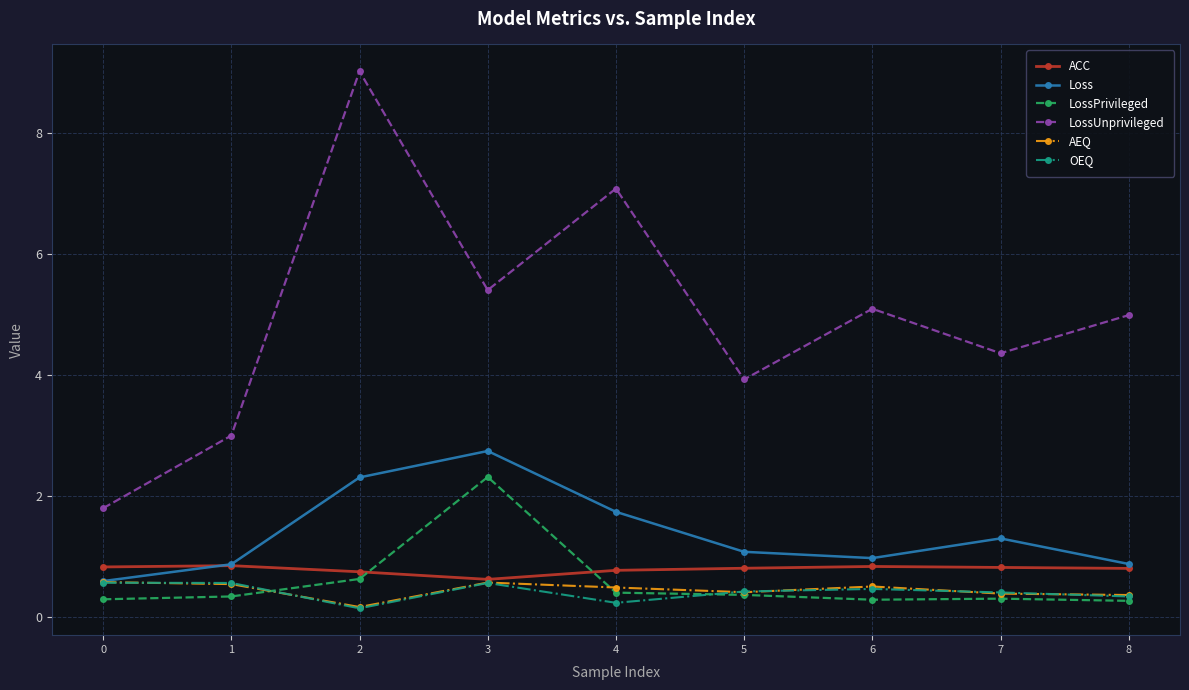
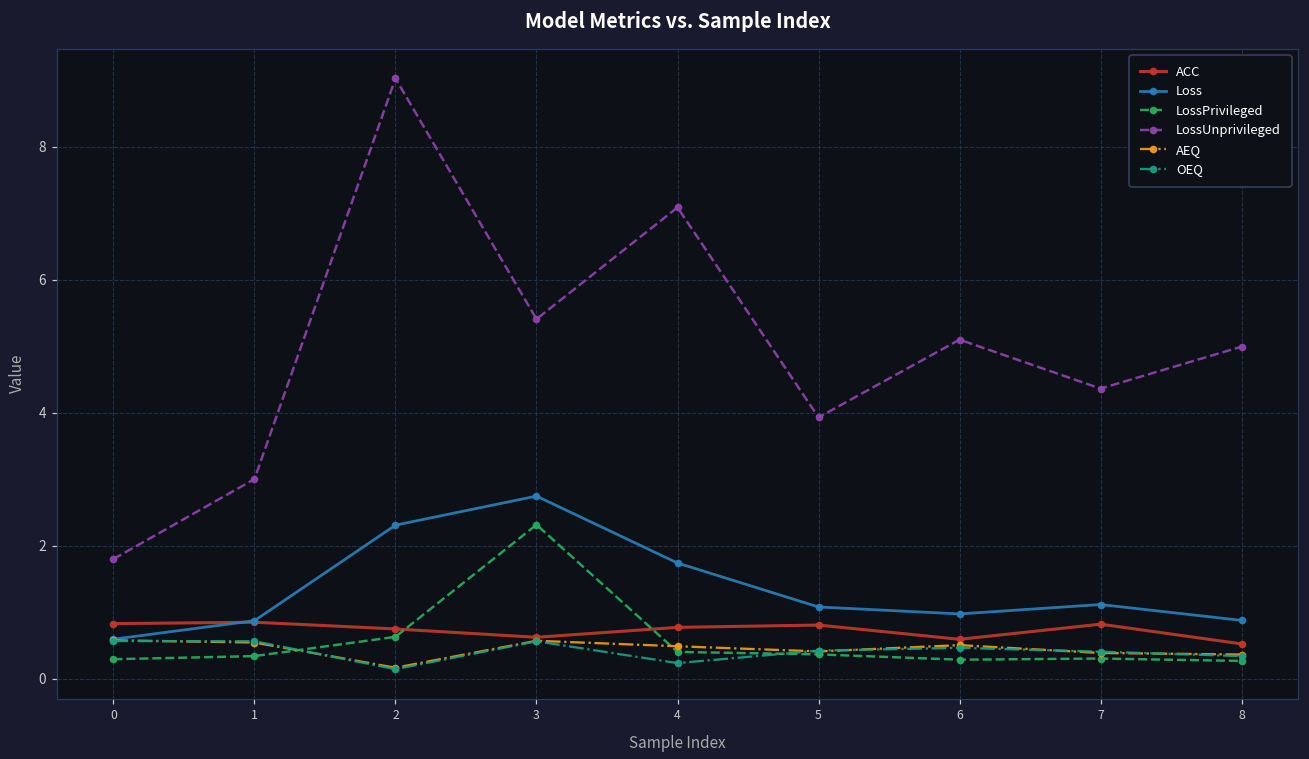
ACC, 6: 0.8 -> 0.6
Loss, 7: 1.3 -> 1.1
ACC, 8: 0.8 -> 0.5
